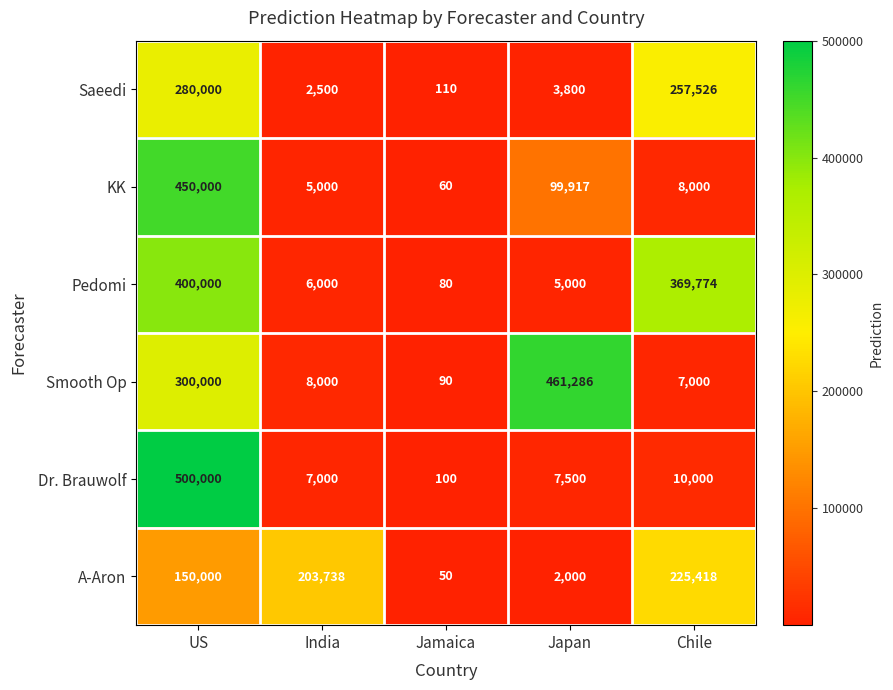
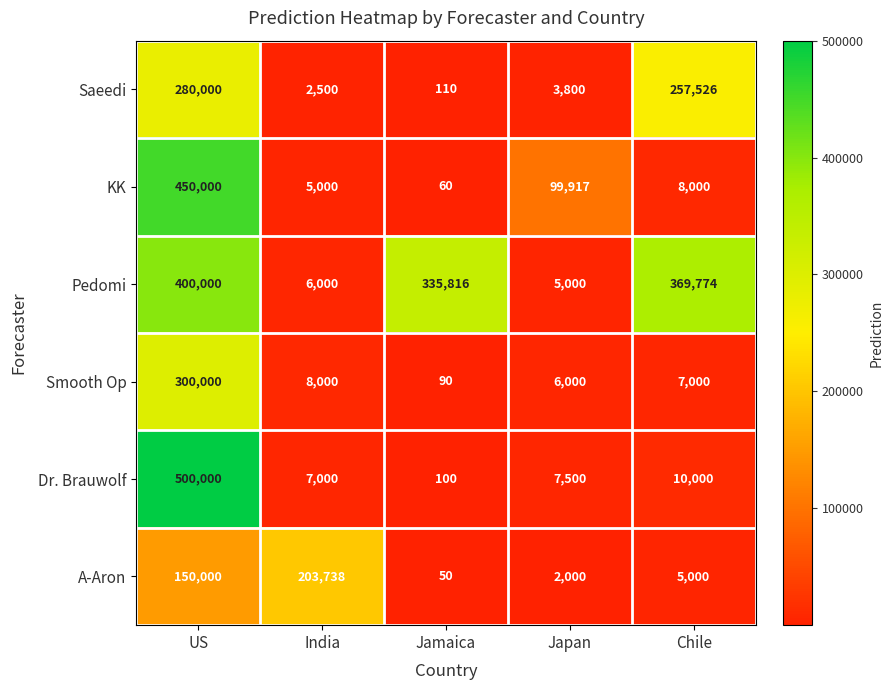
Pedomi, Jamaica: 80 -> 335,816
Smooth Op, Japan: 461,286 -> 6,000
A-Aron, Chile: 225,418 -> 5,000
